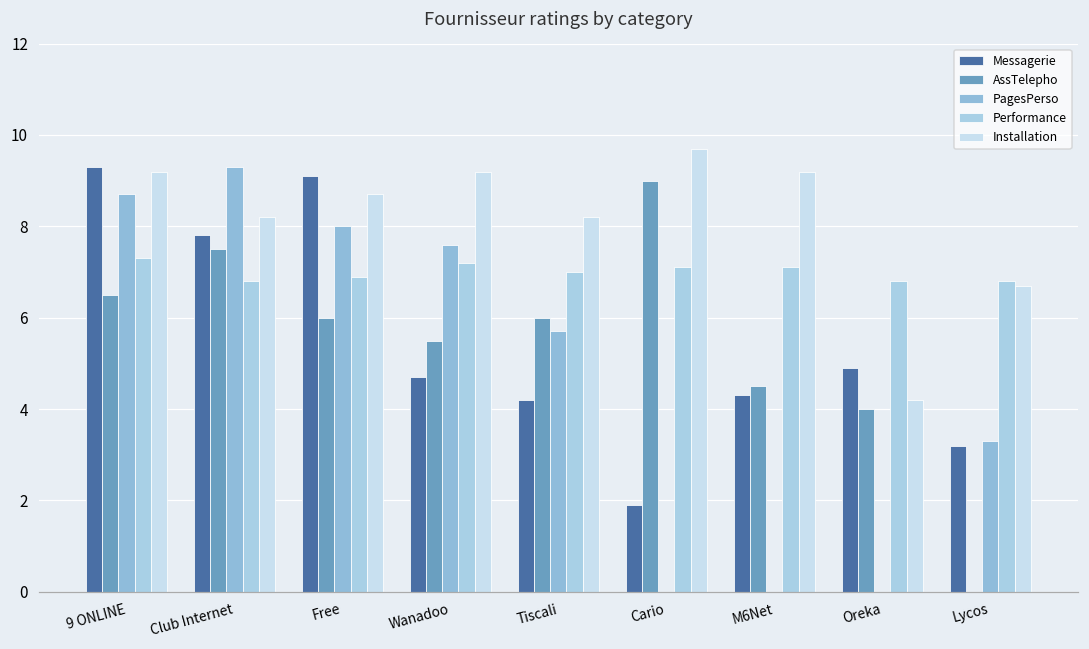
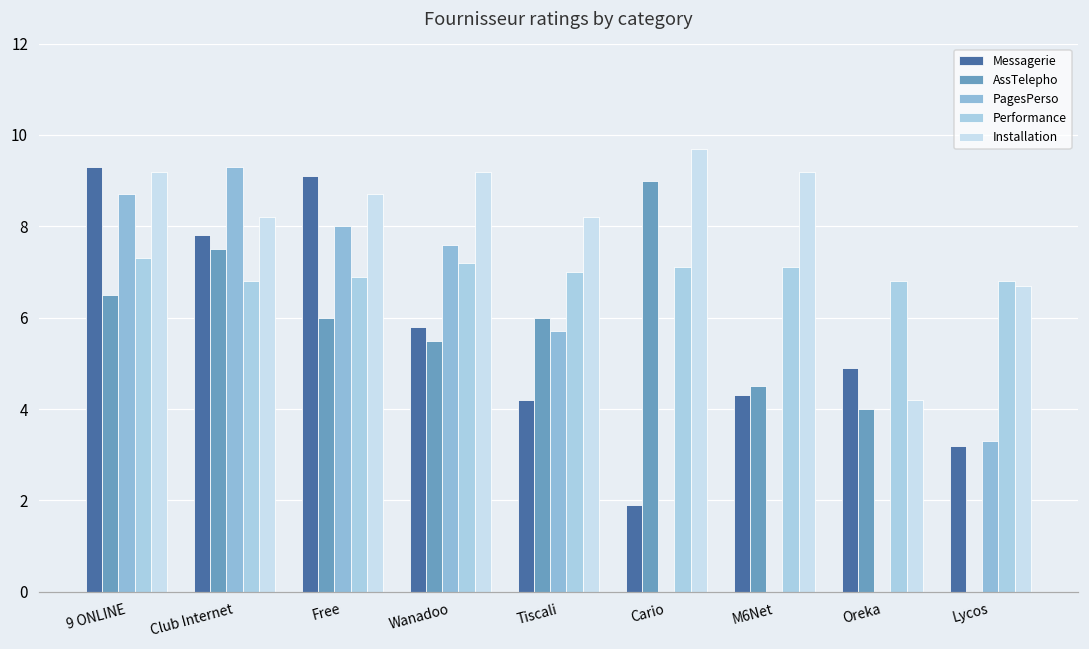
Messagerie, Wanadoo: 4.7 -> 5.8
